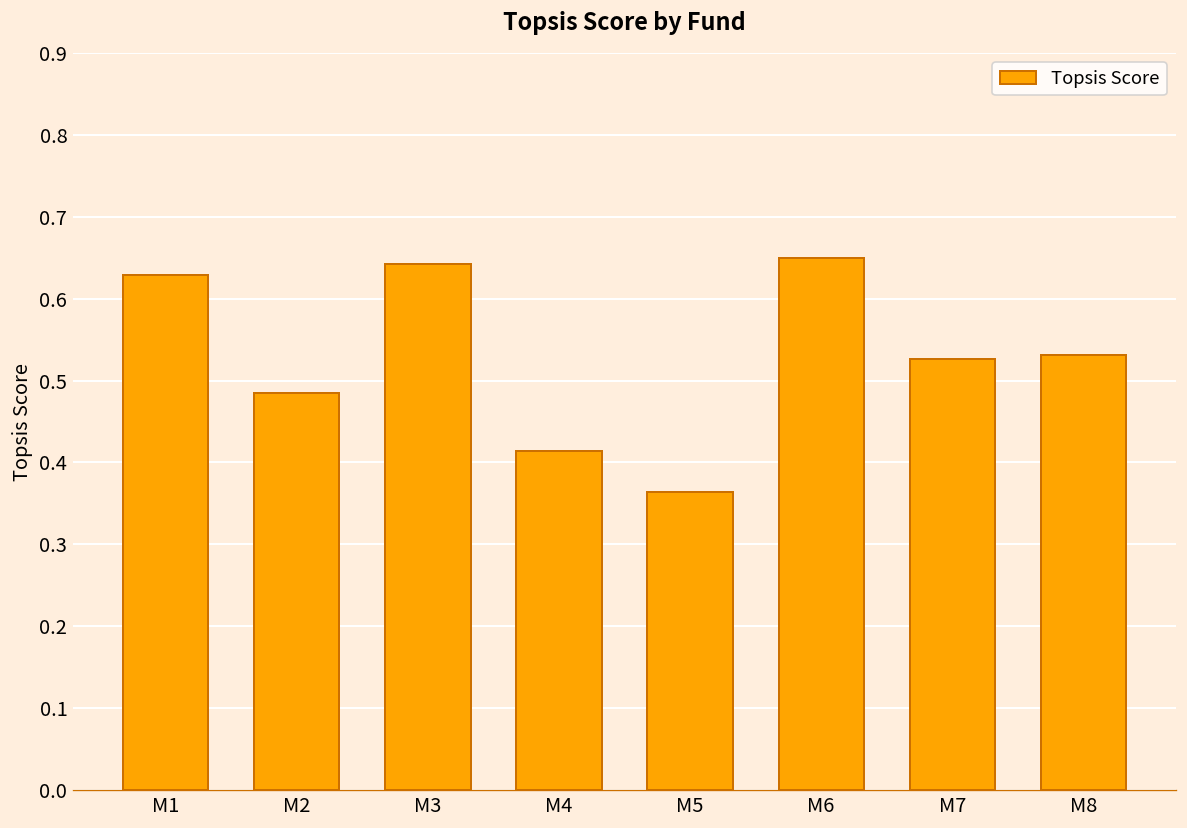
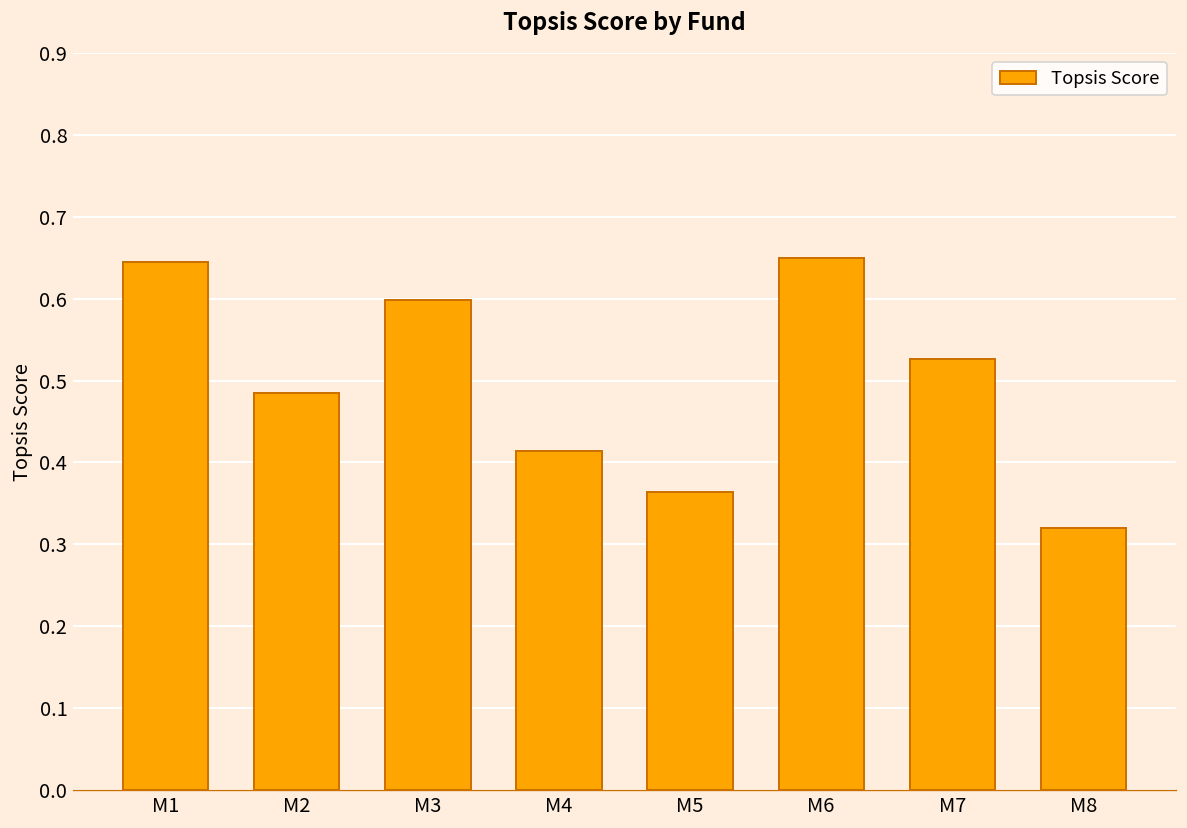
M1: 0.63 -> 0.64
M3: 0.64 -> 0.60
M8: 0.53 -> 0.32
